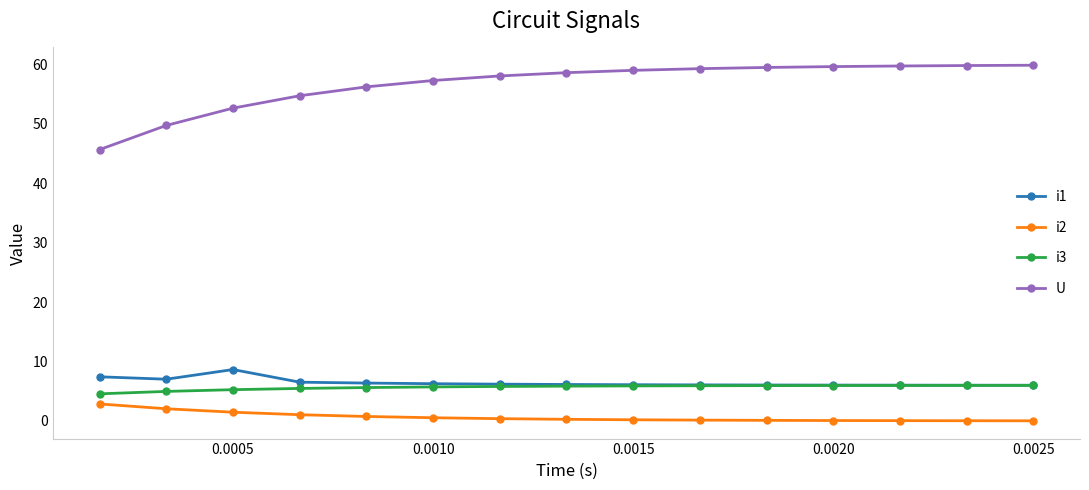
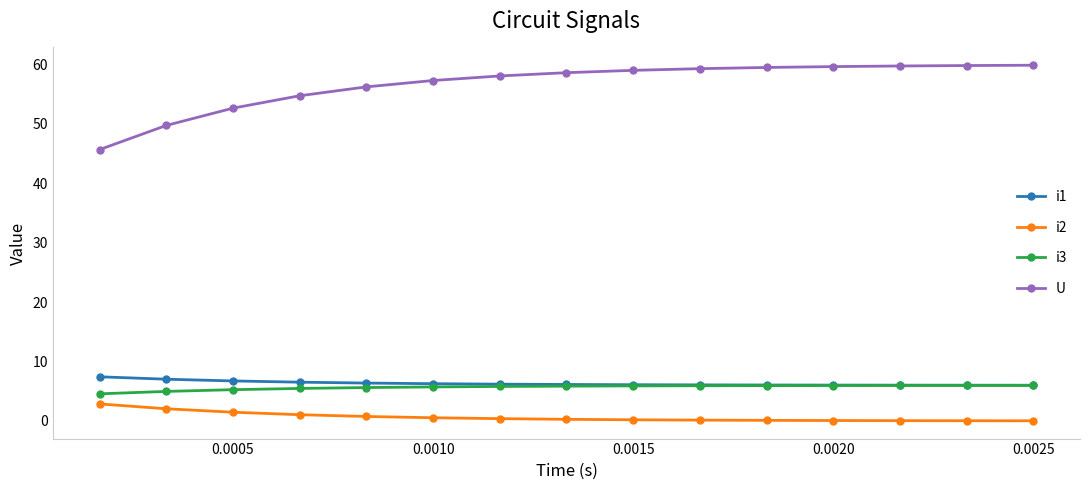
i1, 0.0005: 9 -> 7
